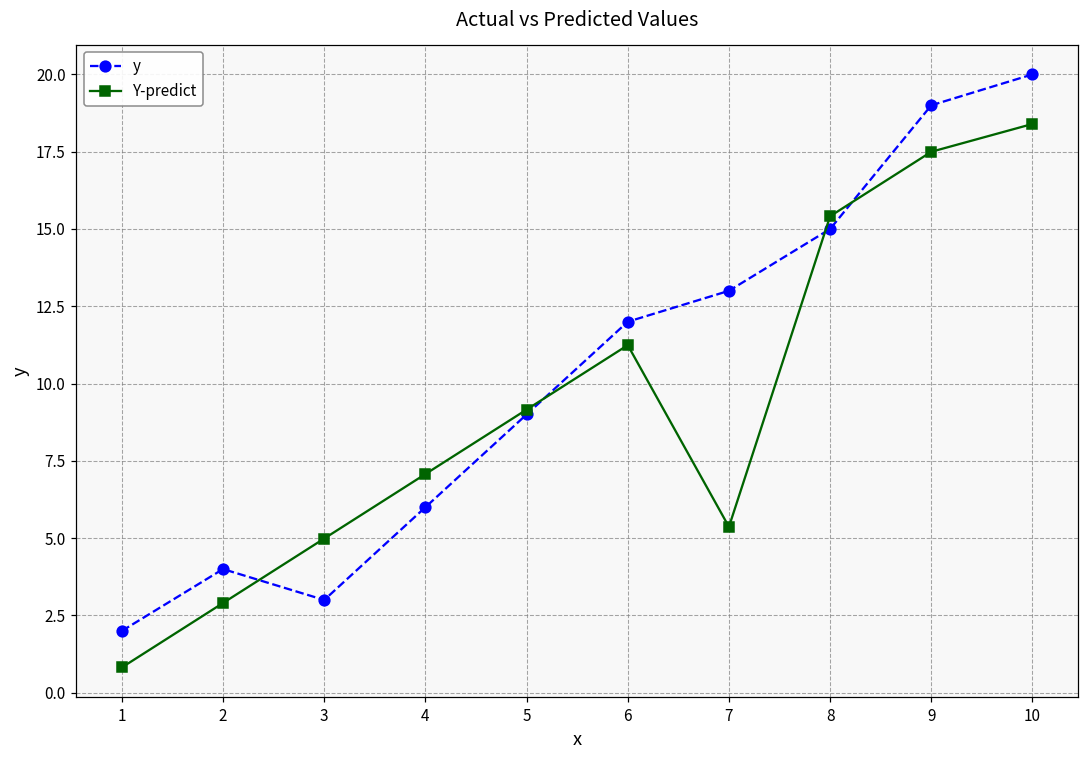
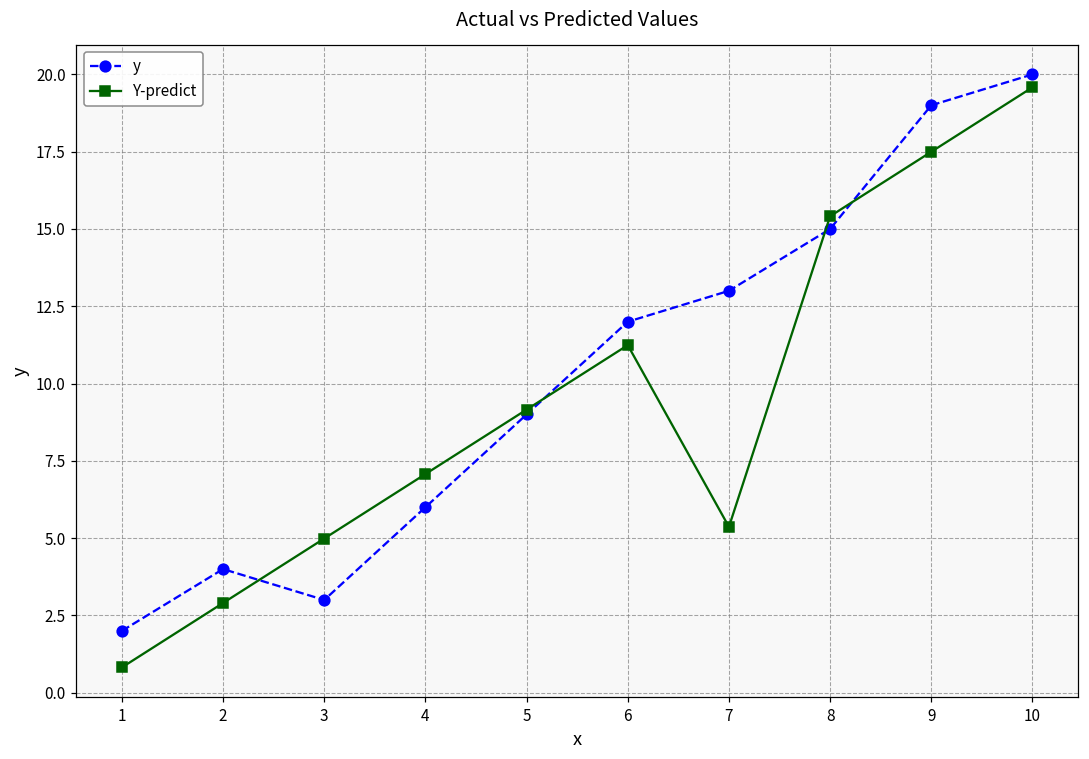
Y-predict, 10: 18.4 -> 19.6
